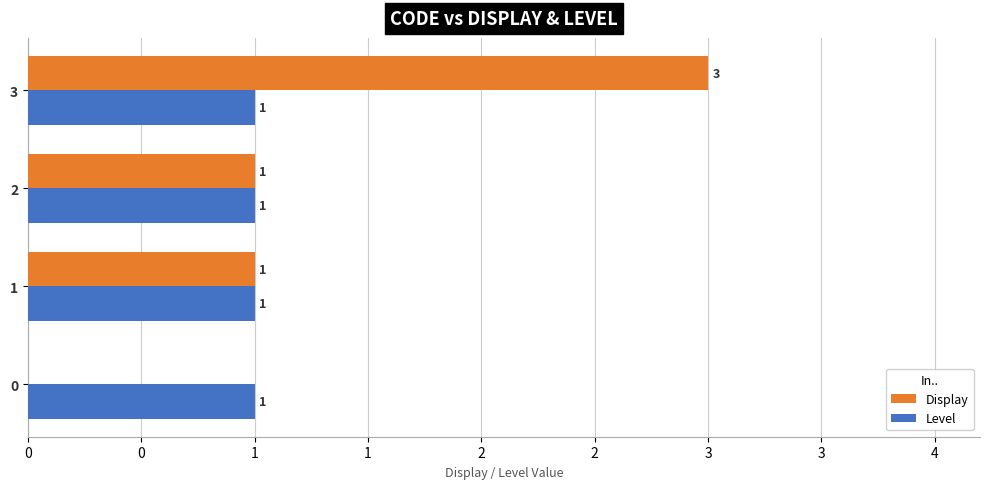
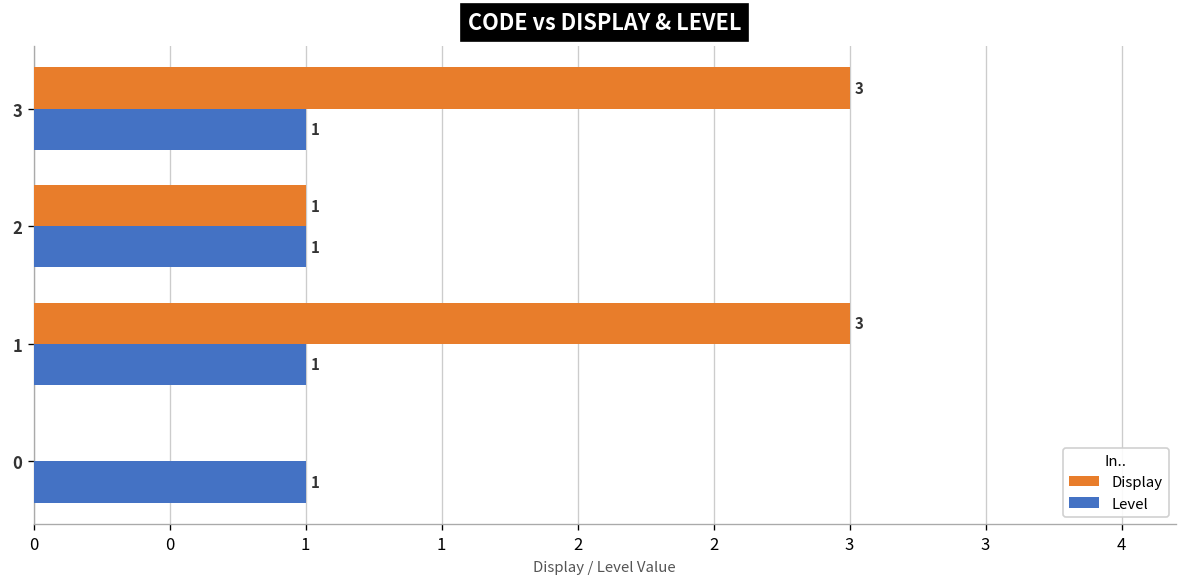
Display, 1: 1 -> 3
